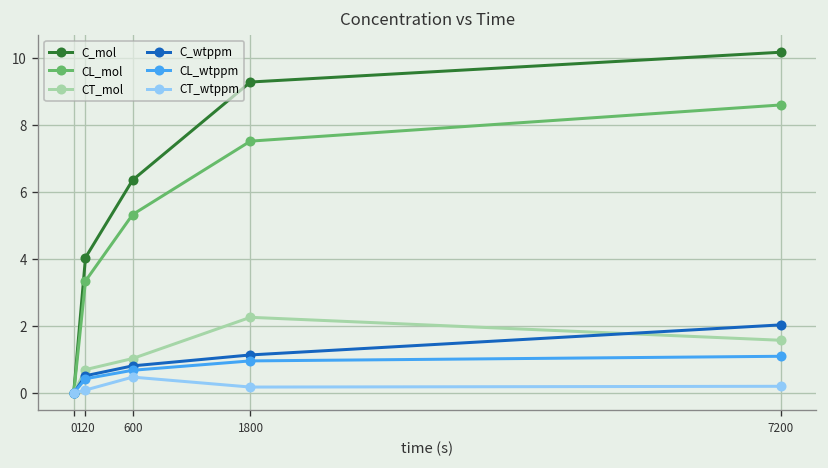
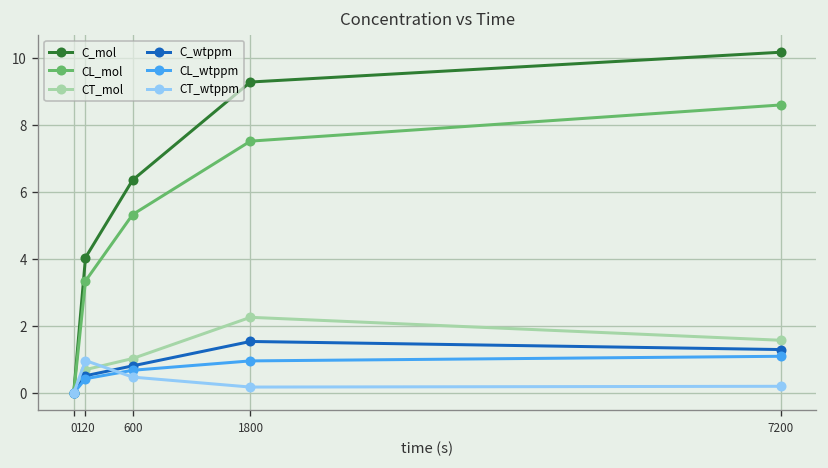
CT_wtppm, 120: 0.1 -> 1.0
C_wtppm, 1800: 1.1 -> 1.5
C_wtppm, 7200: 2.0 -> 1.3
